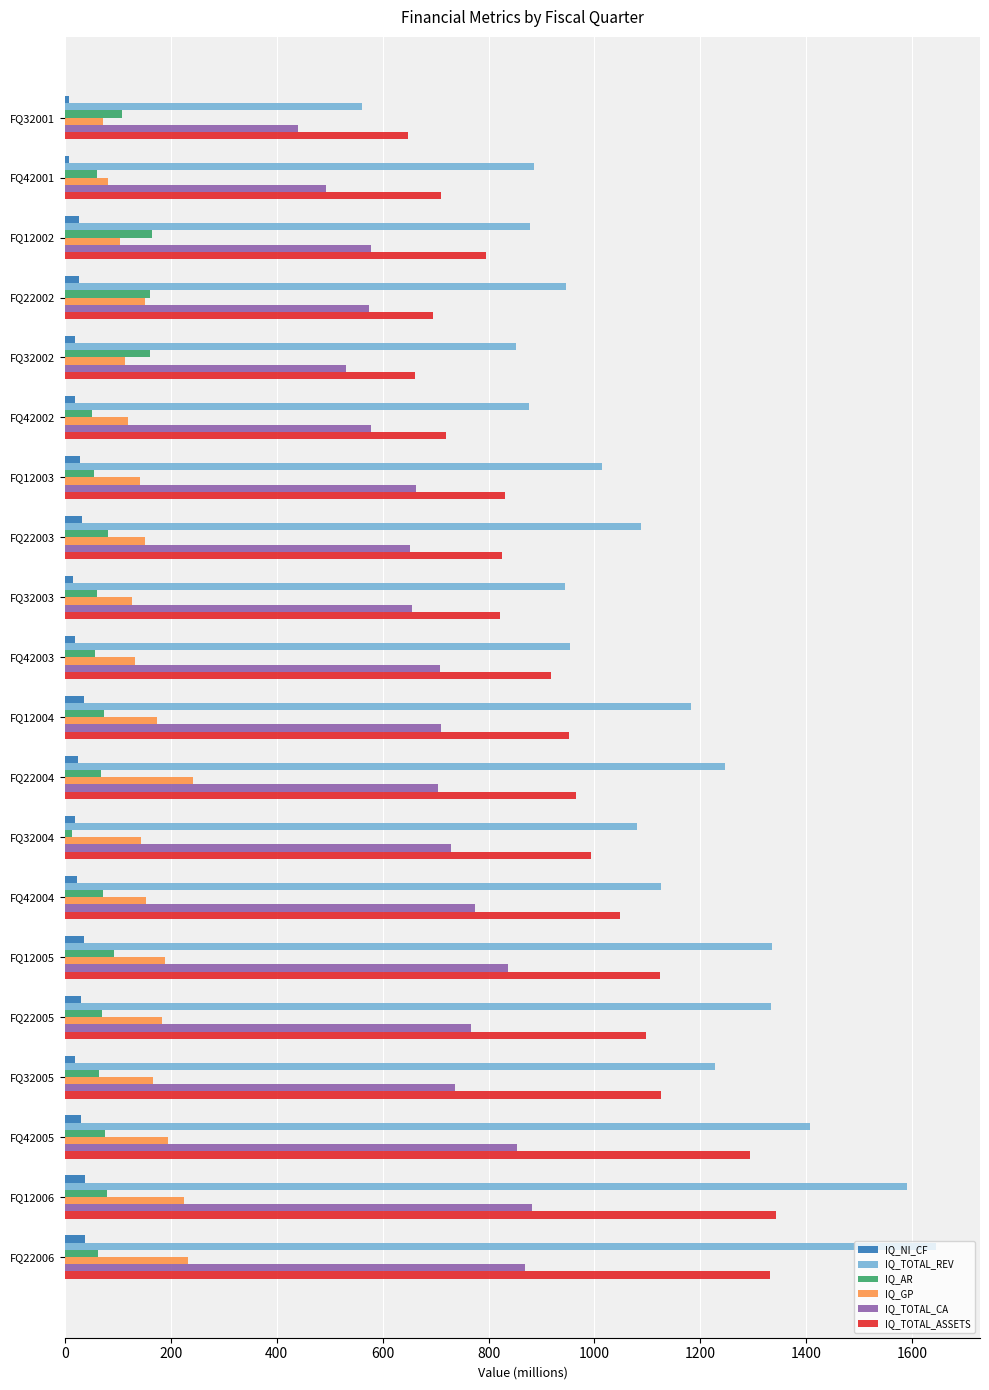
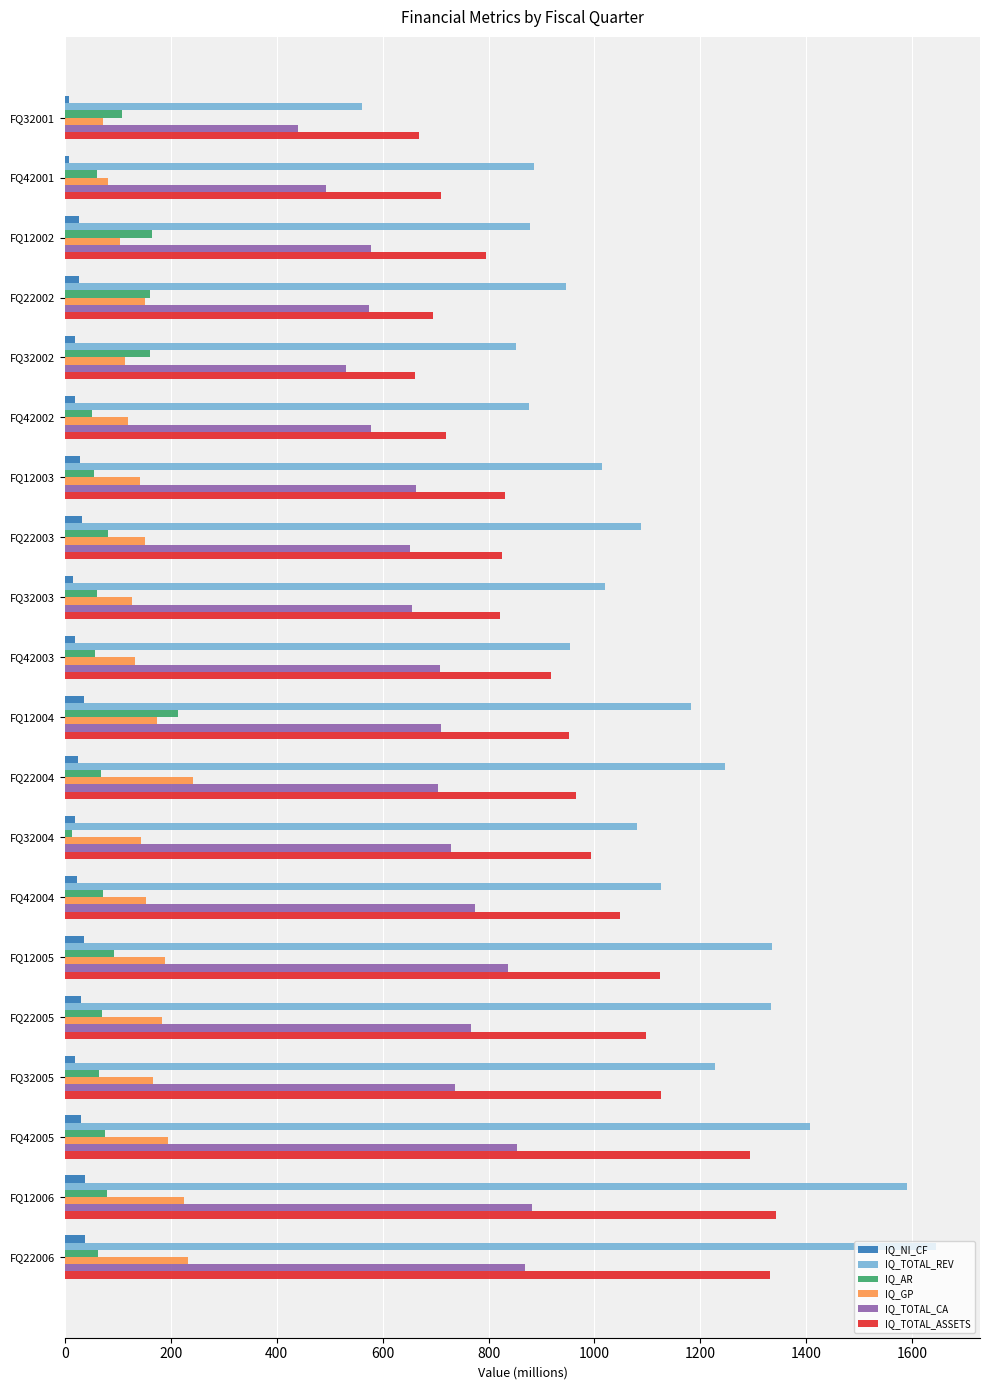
IQ_TOTAL_ASSETS, FQ32001: 650 -> 670
IQ_TOTAL_REV, FQ32003: 940 -> 1020
IQ_AR, FQ12004: 70 -> 210
